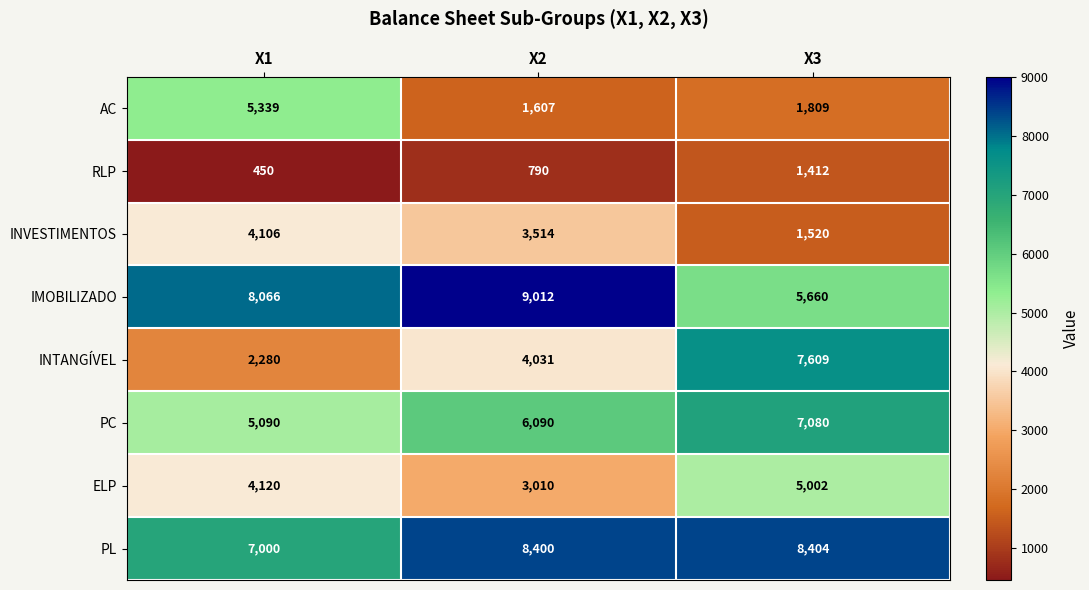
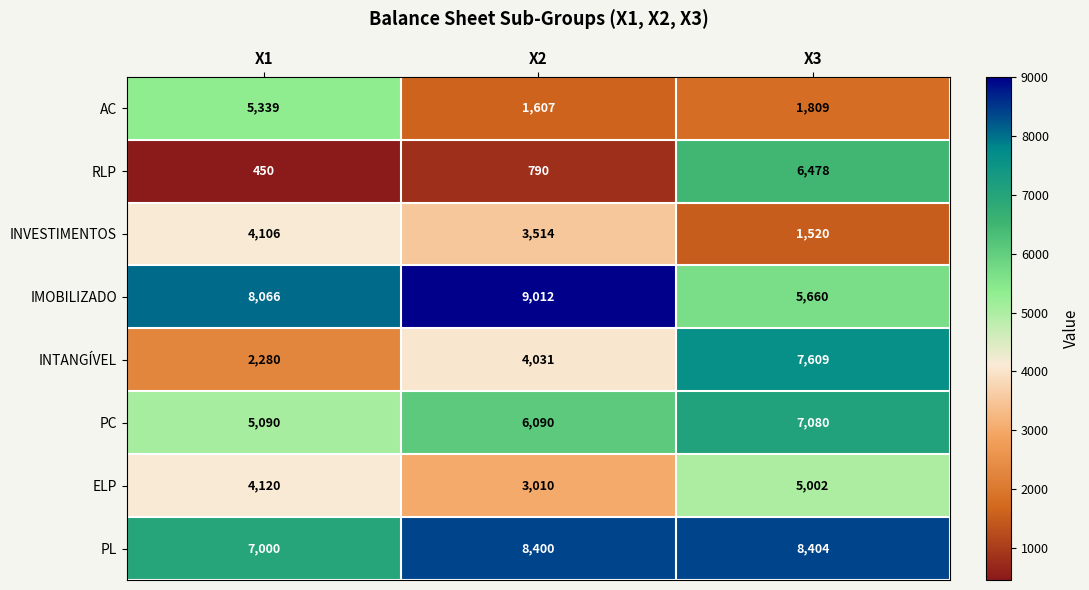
RLP, X3: 1,412 -> 6,478
